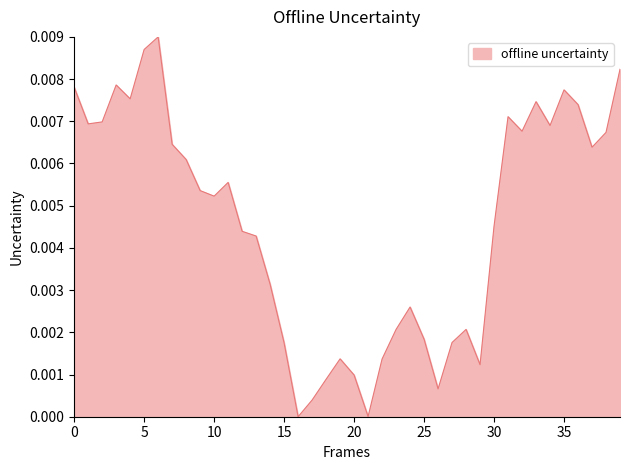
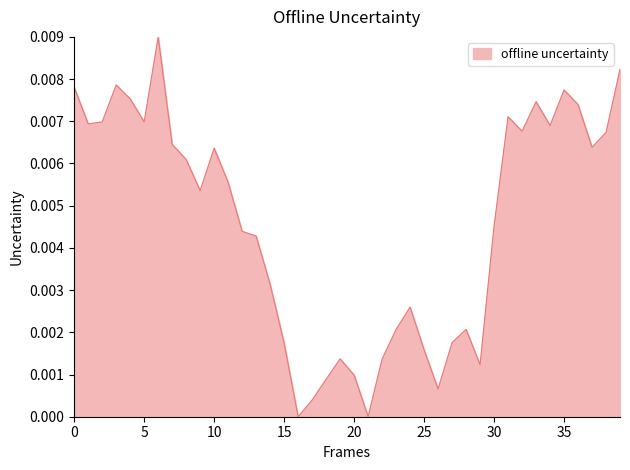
5: 0.0087 -> 0.0070
10: 0.0052 -> 0.0064
25: 0.0018 -> 0.0016
